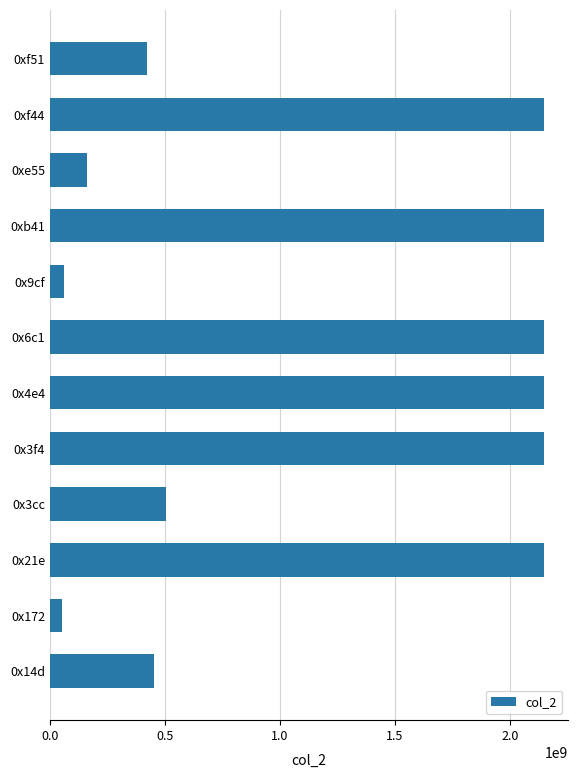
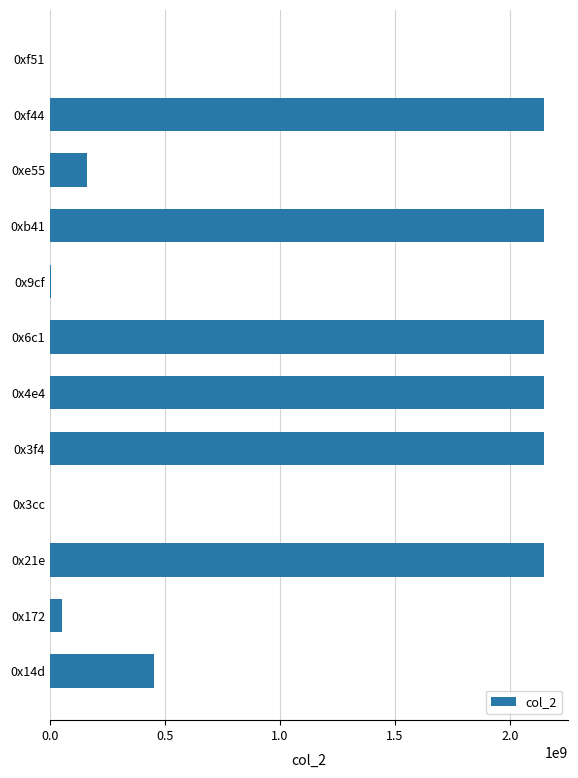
0xf51: 420000000 -> 0
0x9cf: 60000000 -> 0
0x3cc: 500000000 -> 0
